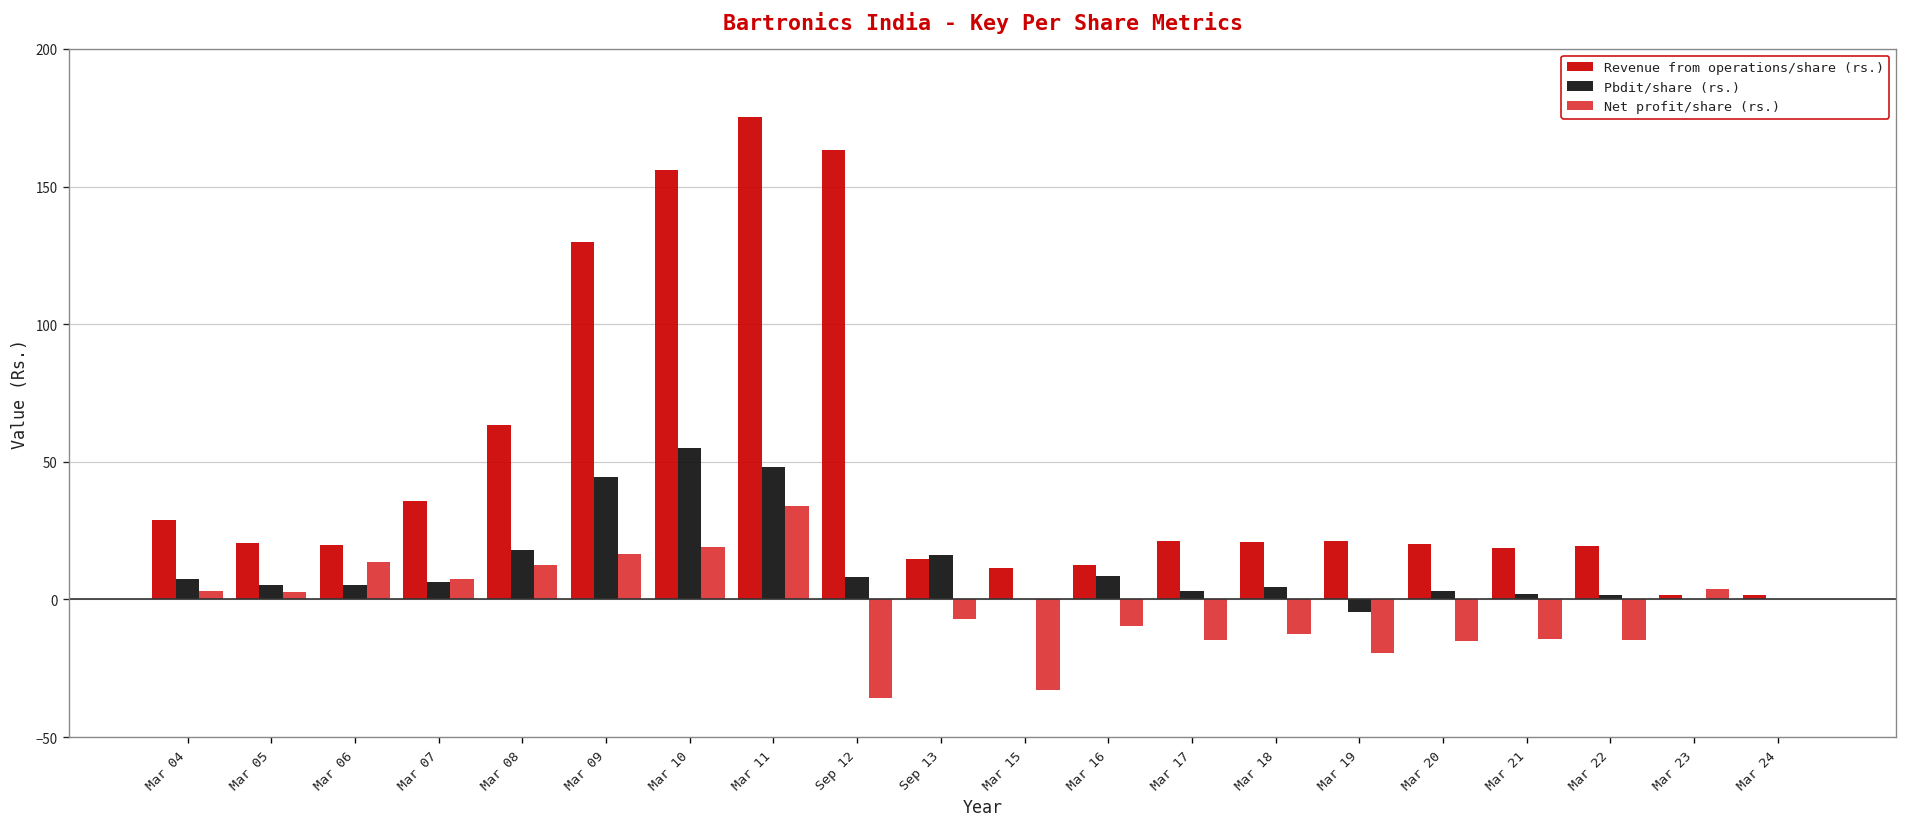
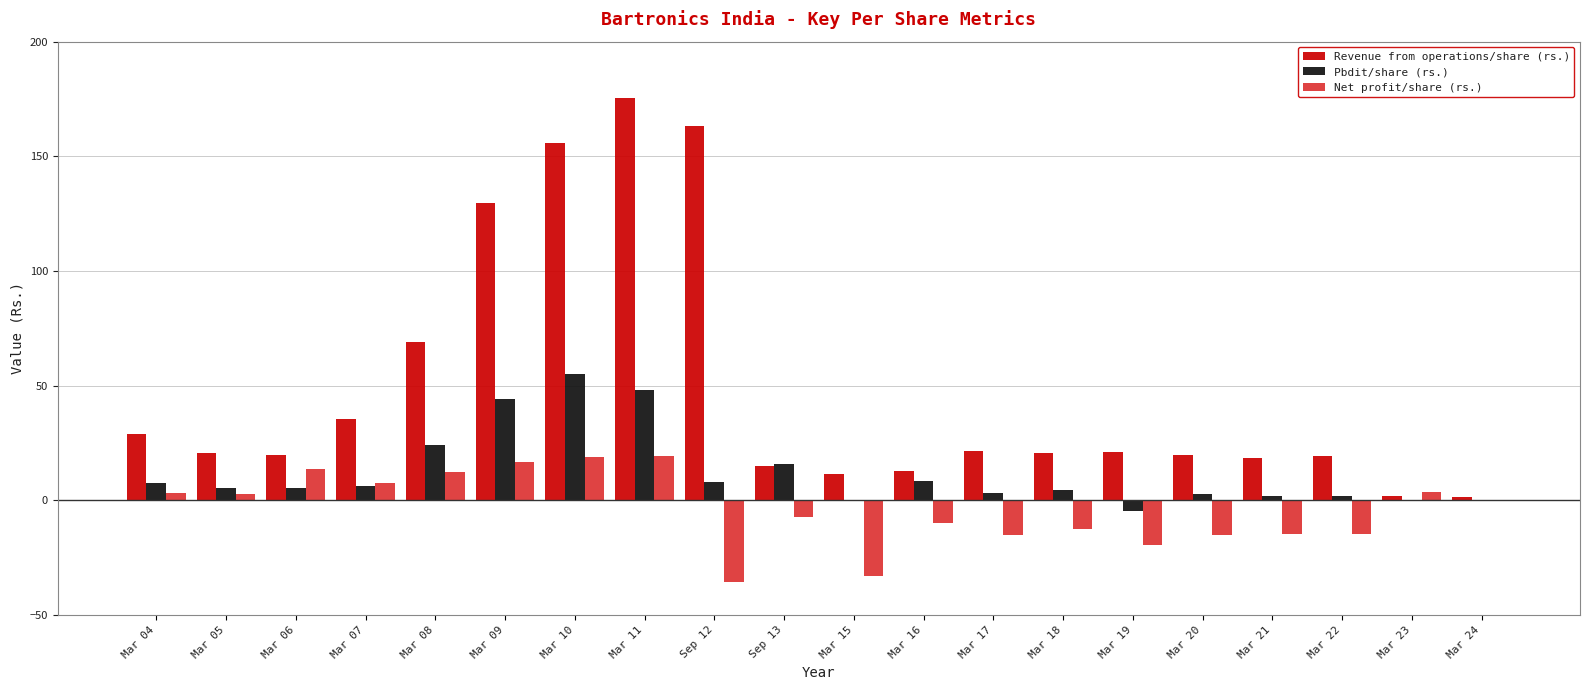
Revenue from operations/share (rs.), Mar 08: 63 -> 69
Pbdit/share (rs.), Mar 08: 18 -> 24
Net profit/share (rs.), Mar 11: 34 -> 19
